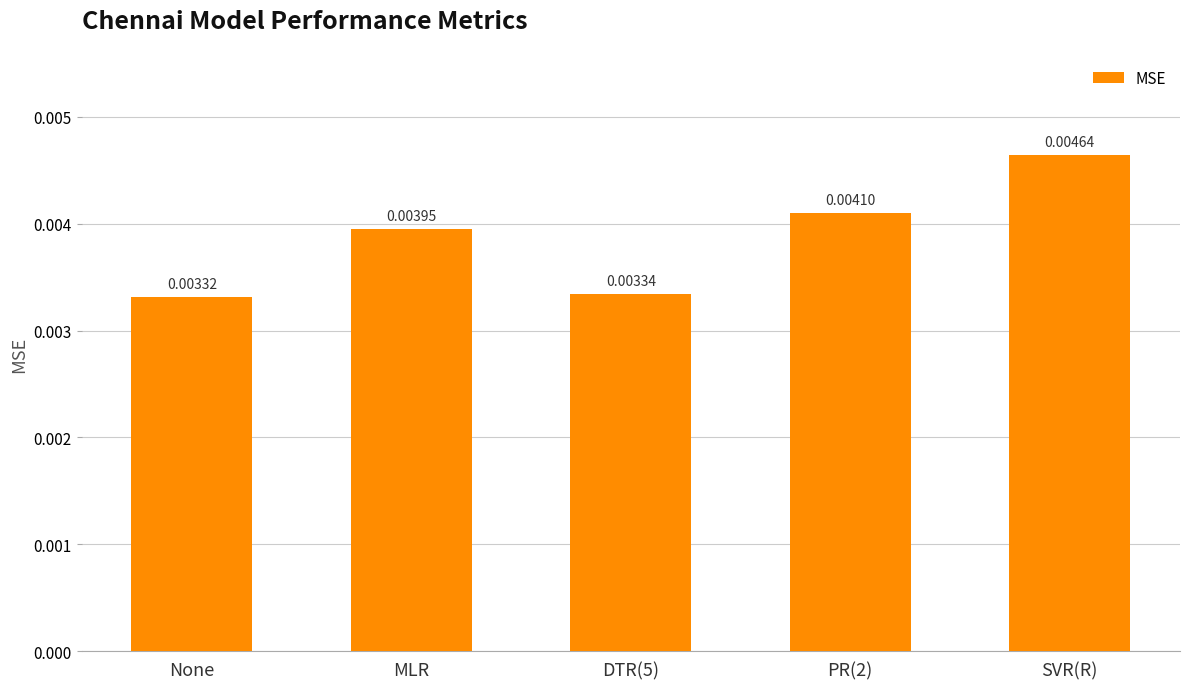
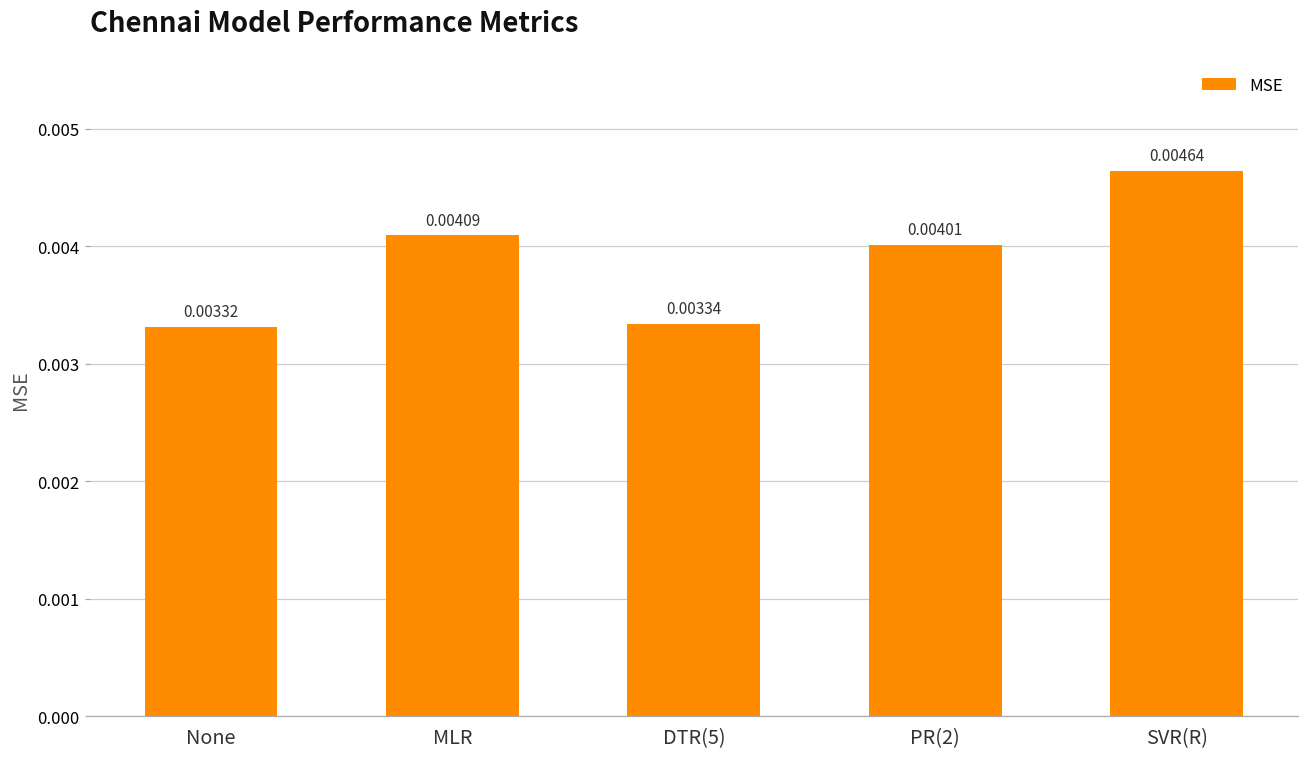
MLR: 0.00395 -> 0.00409
PR(2): 0.00410 -> 0.00401
